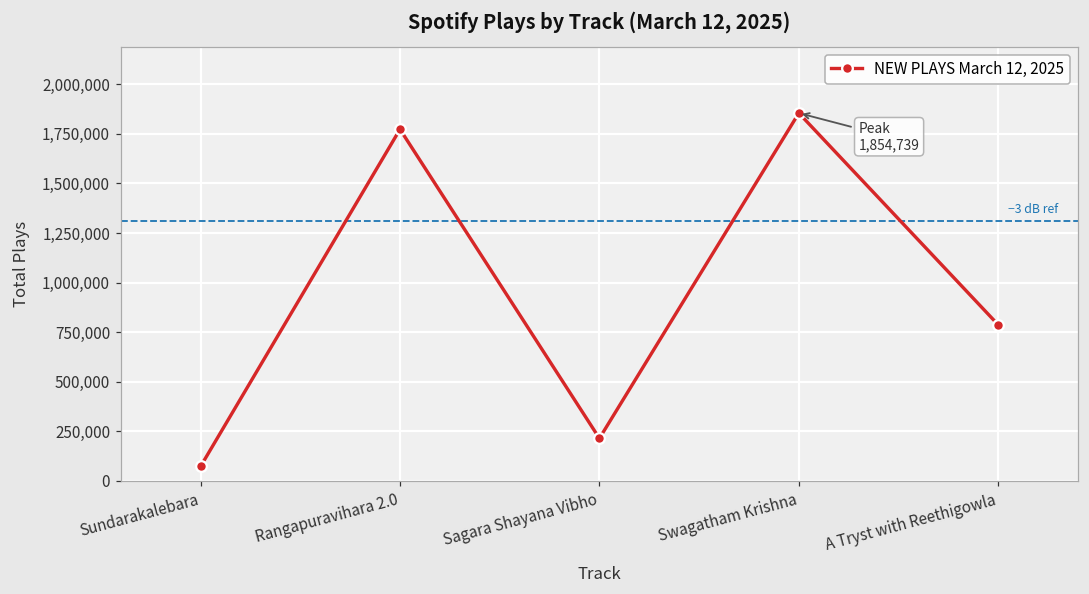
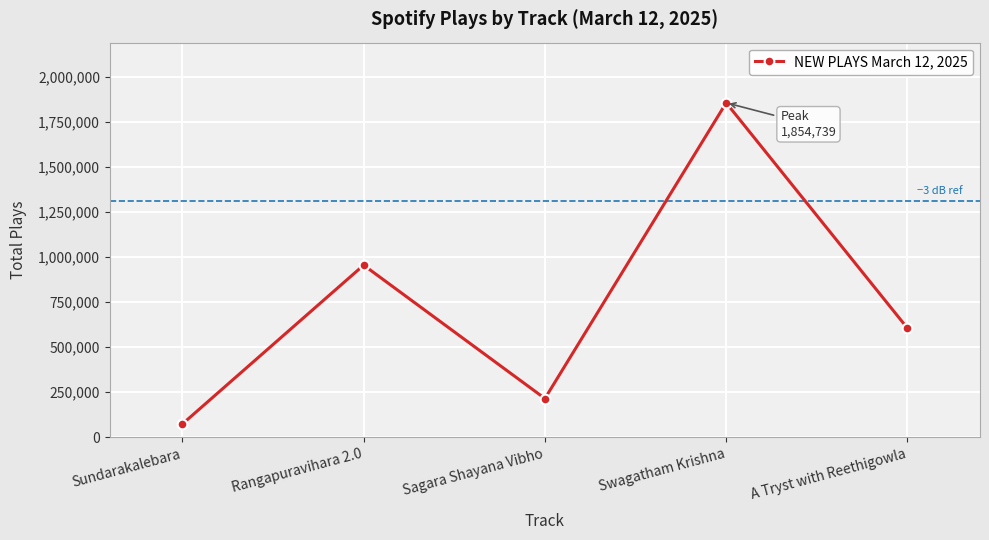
Rangapuravihara 2.0: 1,770,000 -> 950,000
A Tryst with Reethigowla: 790,000 -> 600,000
